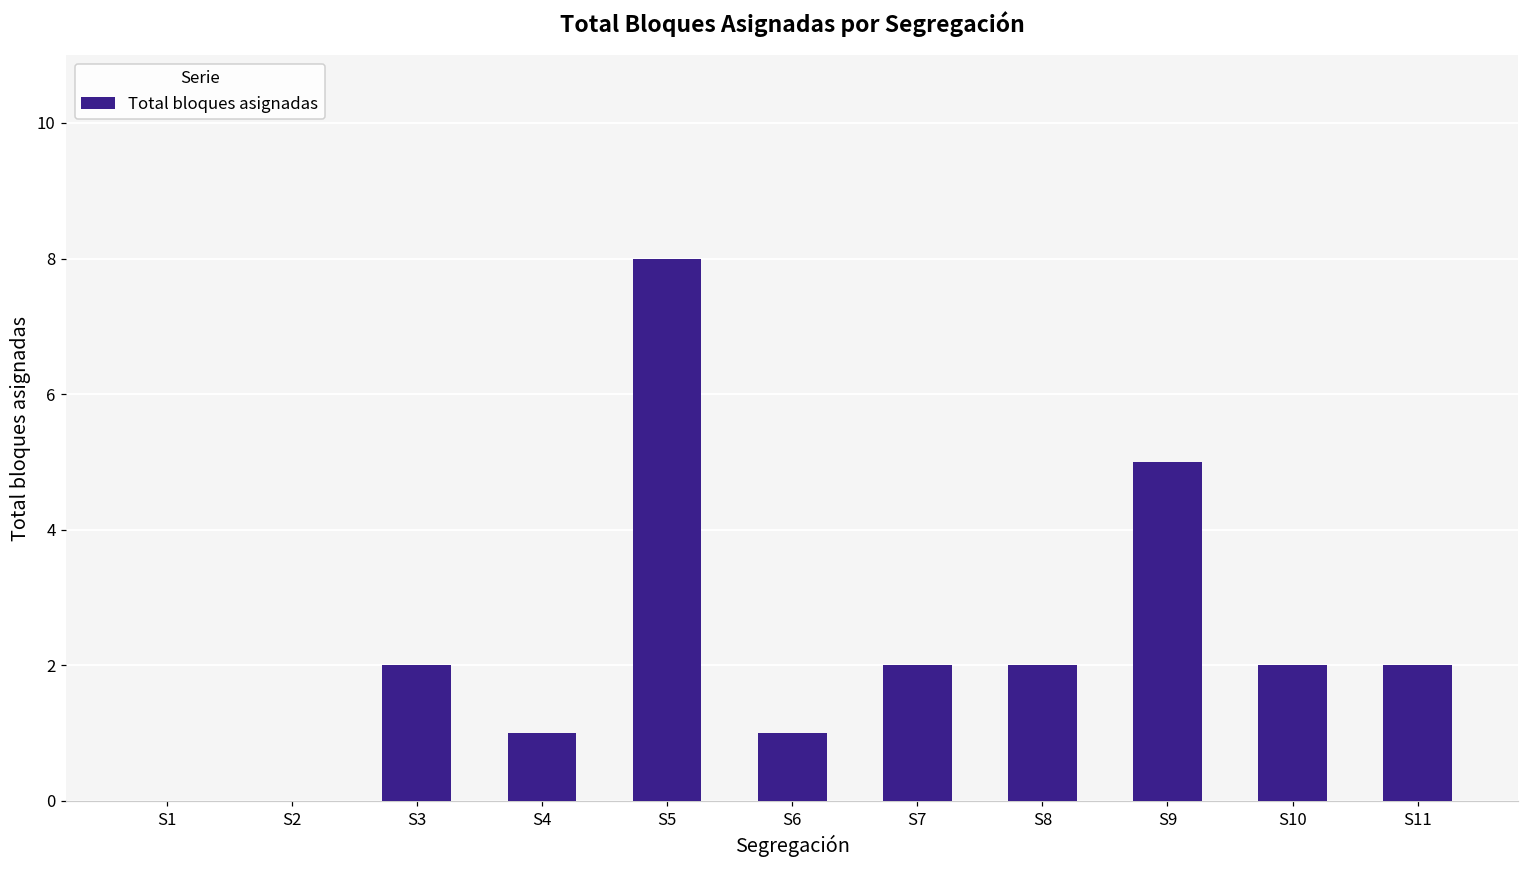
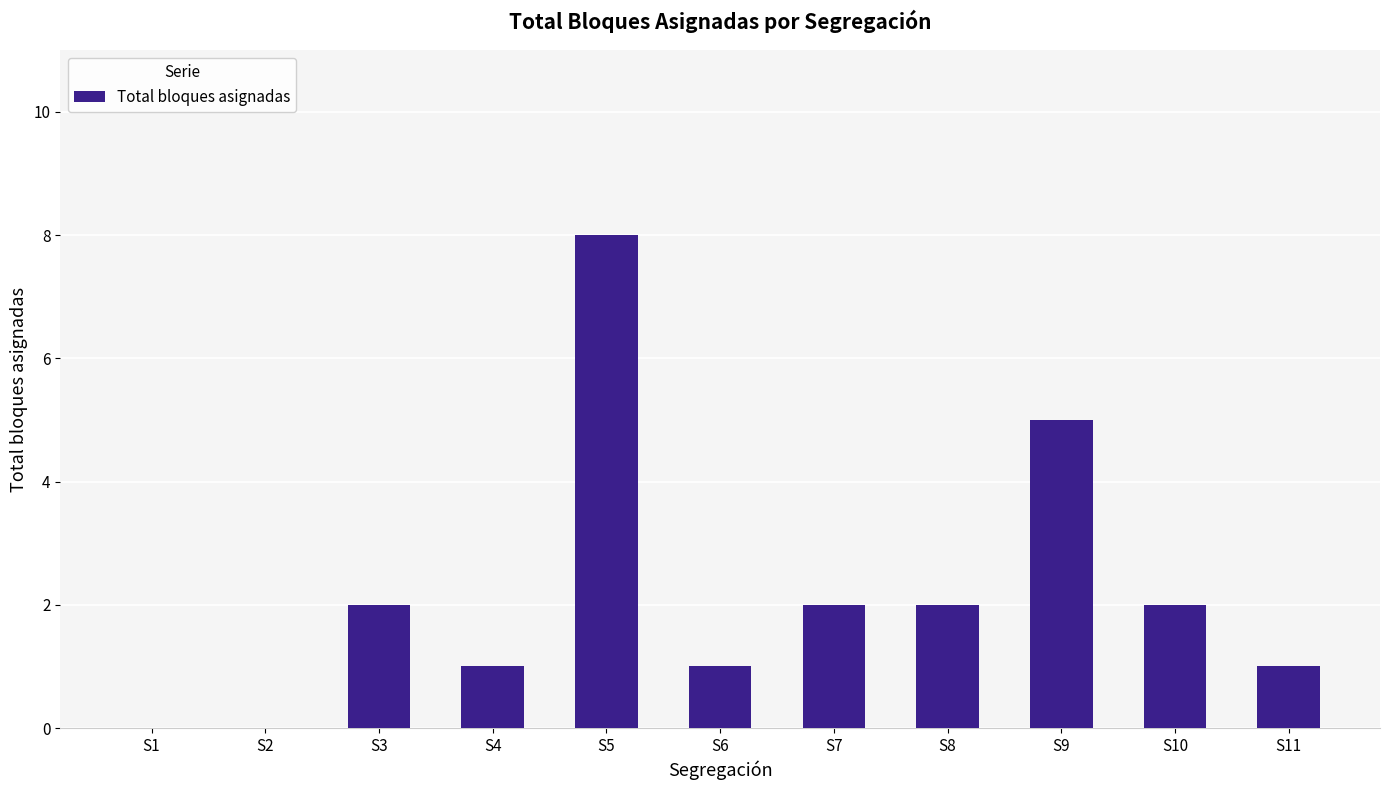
S11: 2 -> 1
